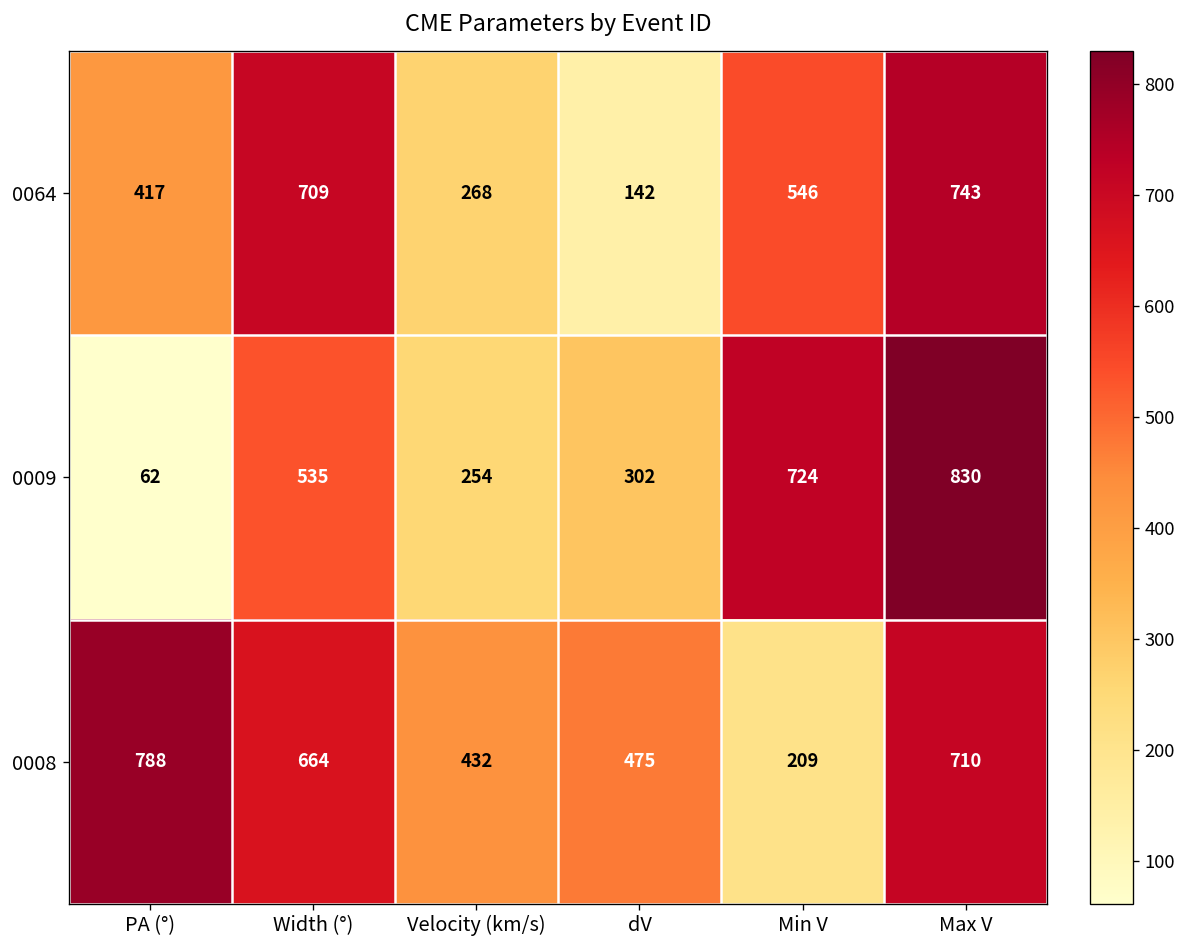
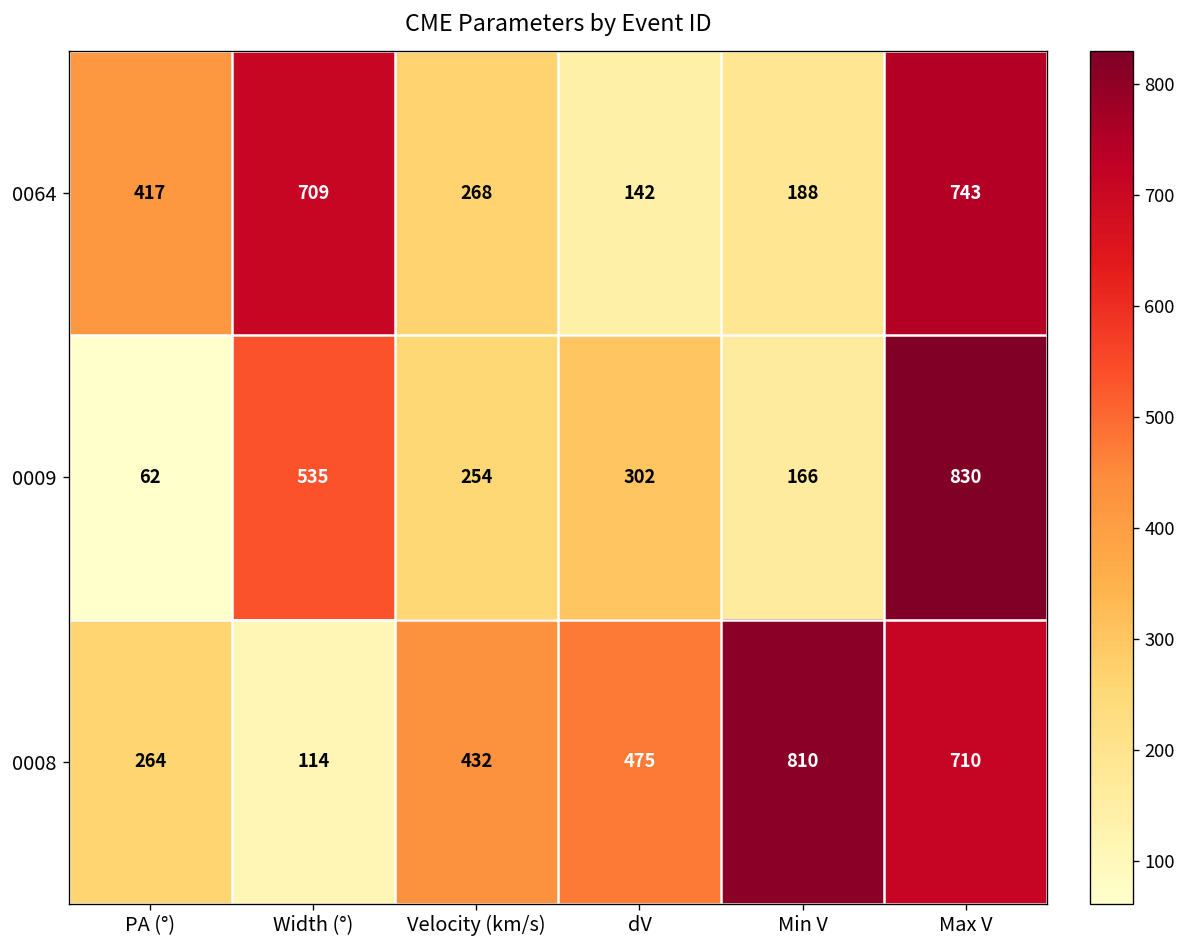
0064, Min V: 546 -> 188
0009, Min V: 724 -> 166
0008, PA (°): 788 -> 264
0008, Width (°): 664 -> 114
0008, Min V: 209 -> 810
